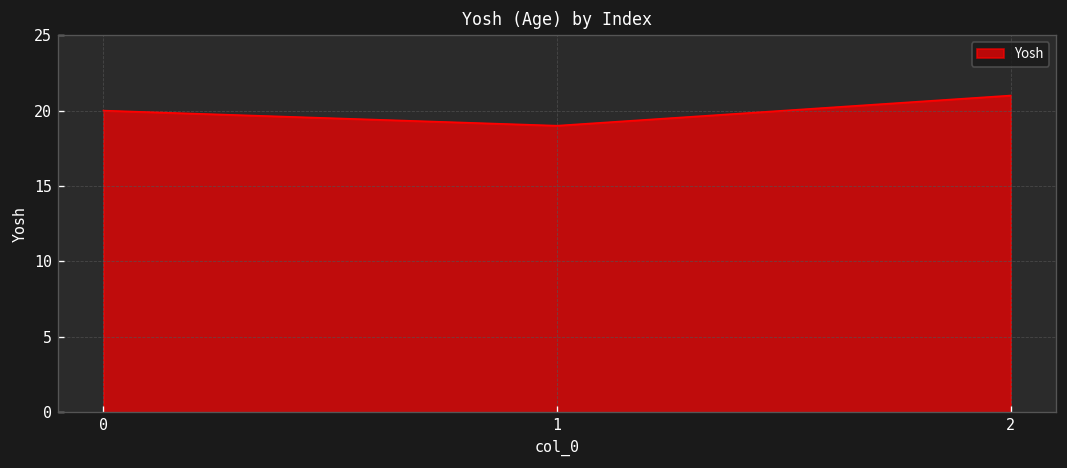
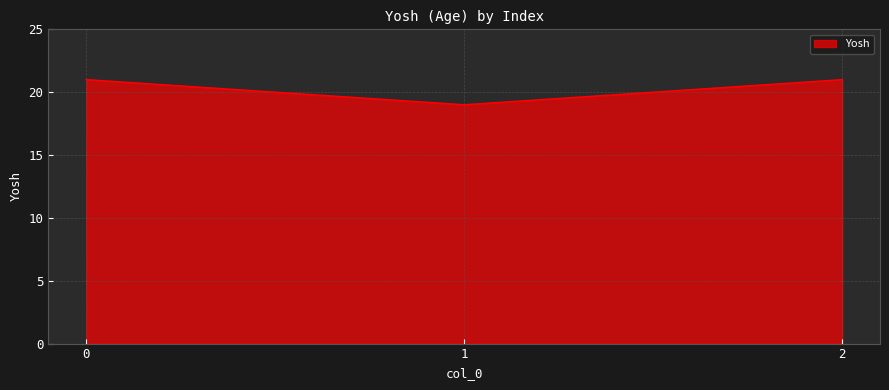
0: 20 -> 21
